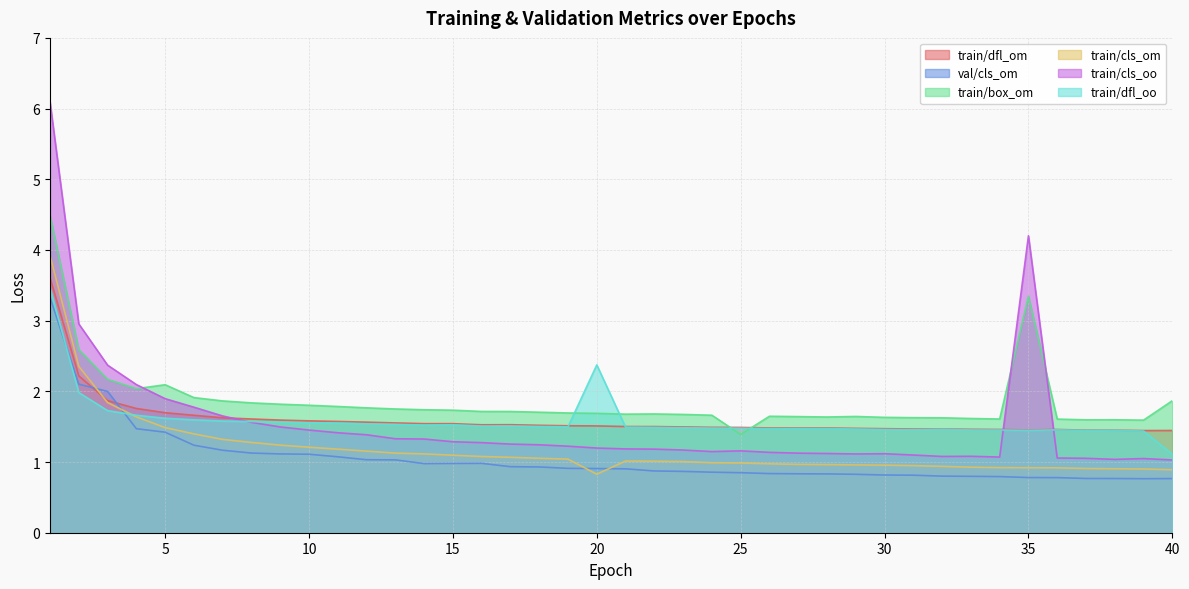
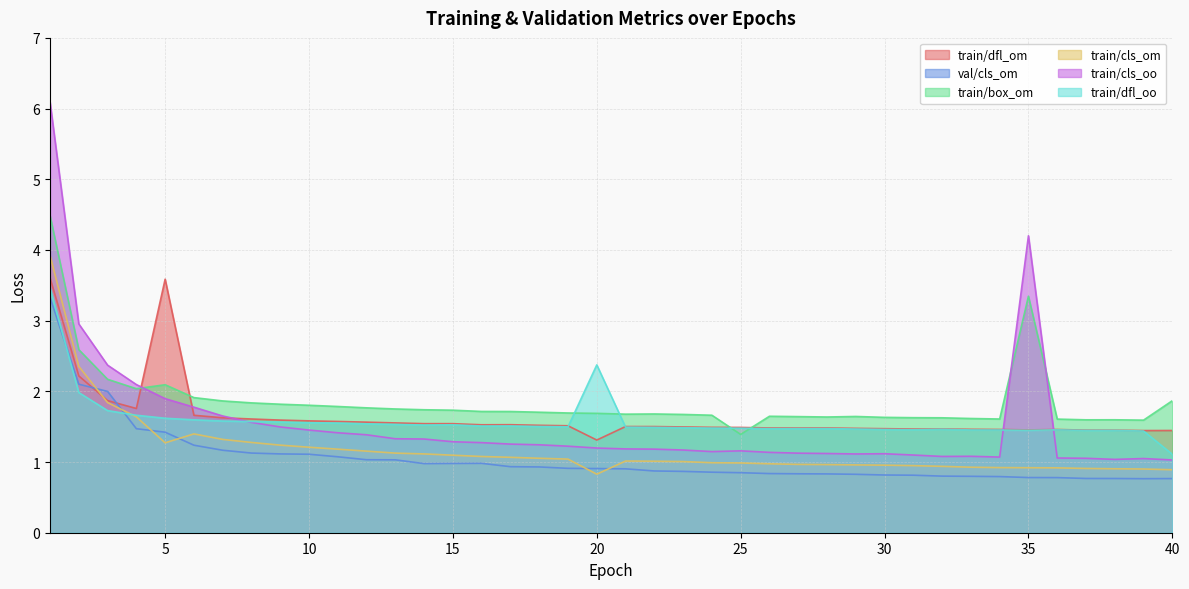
train/dfl_om, 5: 1.7 -> 3.6
train/cls_om, 5: 1.5 -> 1.3
train/dfl_om, 20: 1.5 -> 1.3
